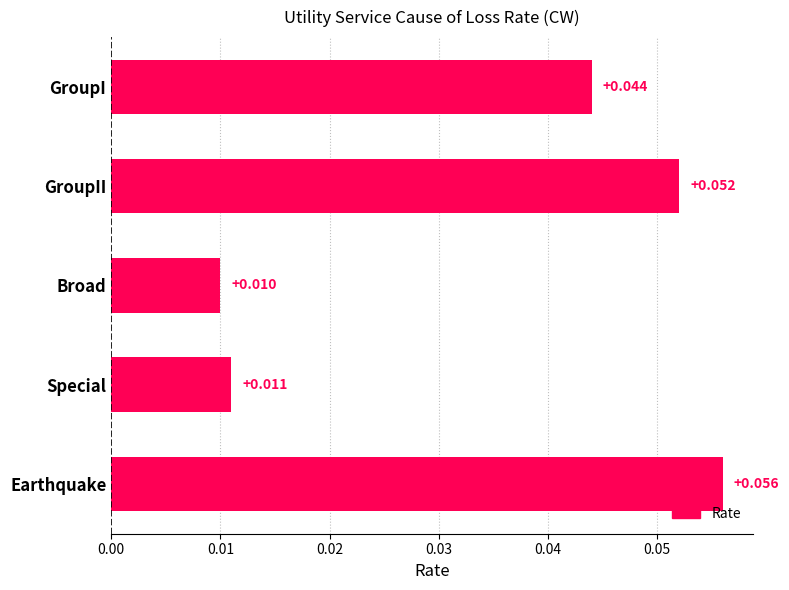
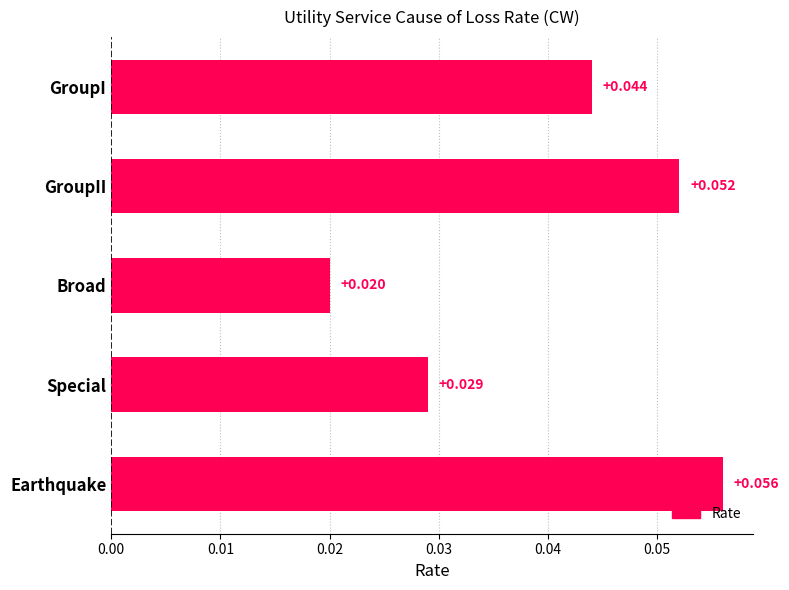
Broad: +0.010 -> +0.020
Special: +0.011 -> +0.029
